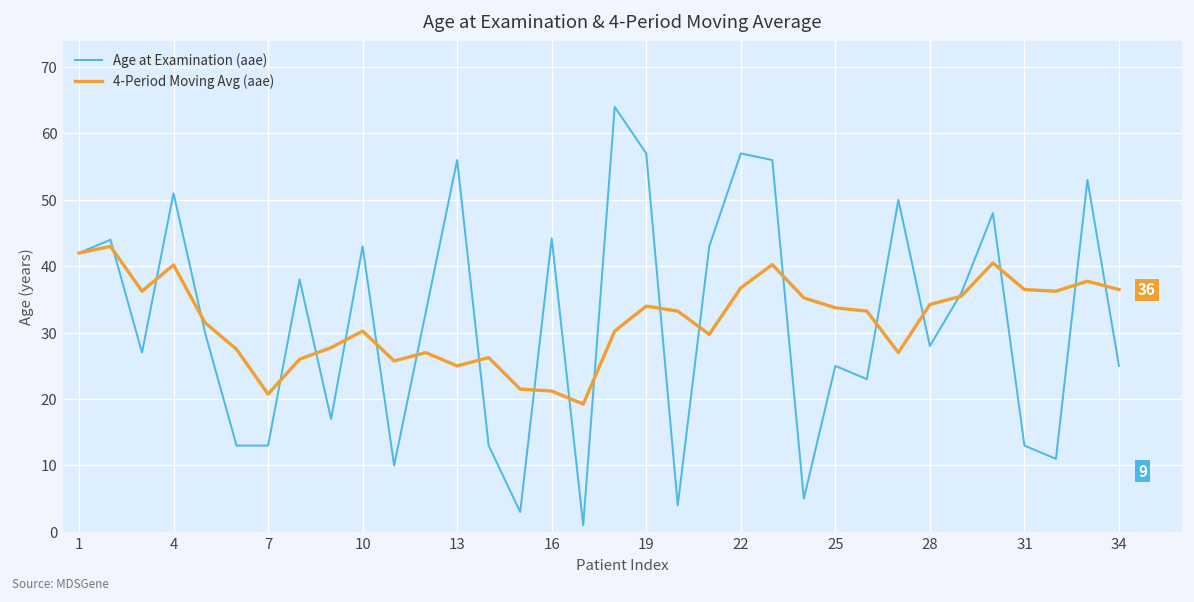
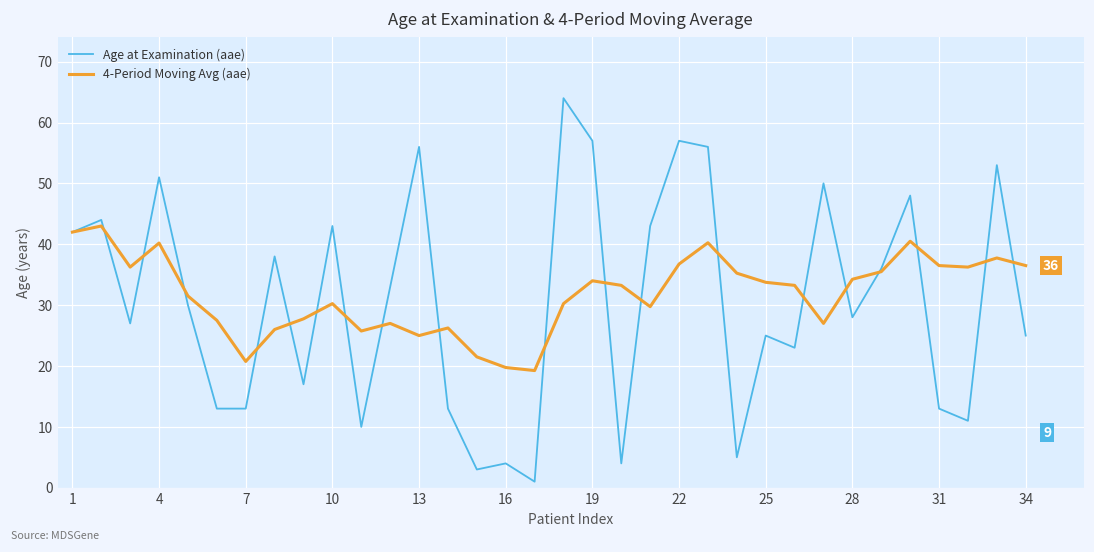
Age at Examination (aae), 16: 44 -> 4
4-Period Moving Avg (aae), 16: 21 -> 20
